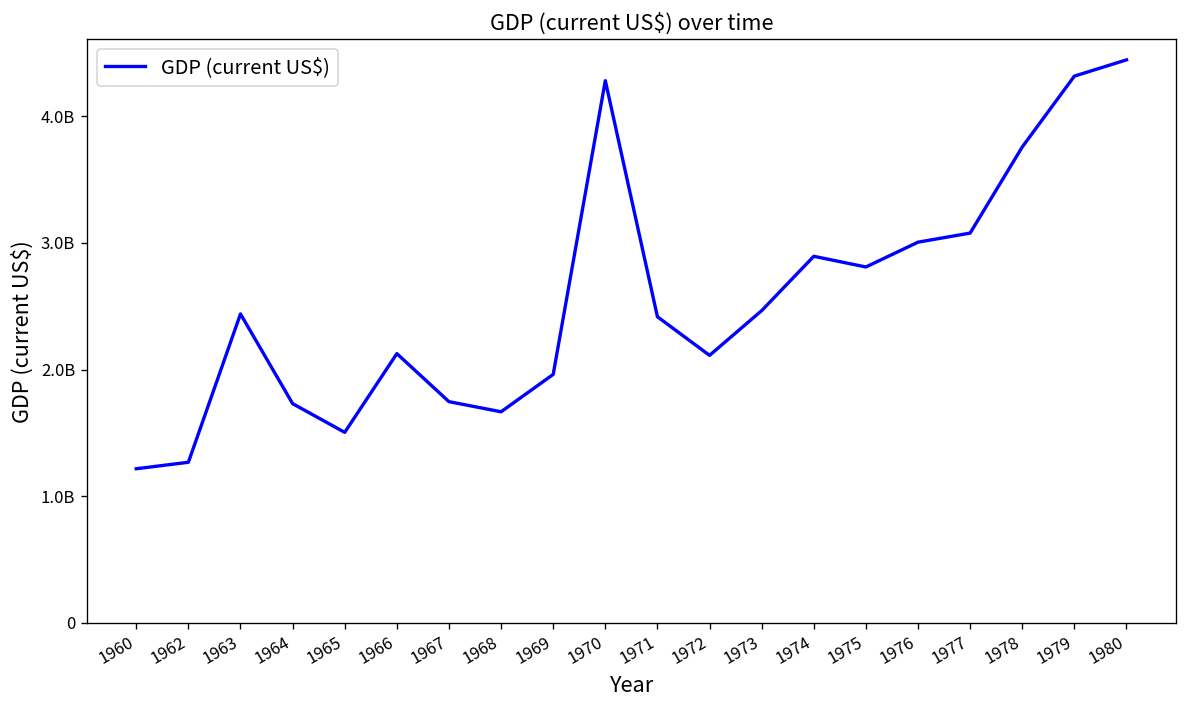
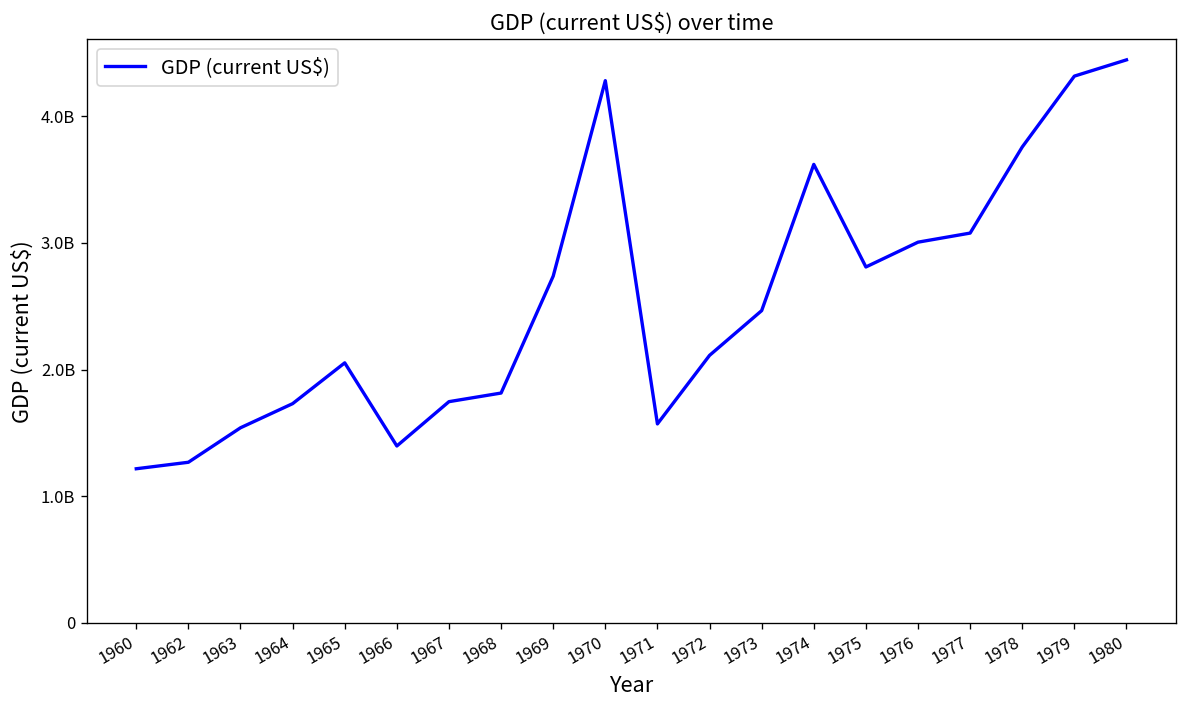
1963: 2440000000 -> 1540000000
1965: 1500000000 -> 2050000000
1966: 2130000000 -> 1400000000
1968: 1670000000 -> 1810000000
1969: 1960000000 -> 2740000000
1971: 2420000000 -> 1570000000
1974: 2890000000 -> 3620000000
